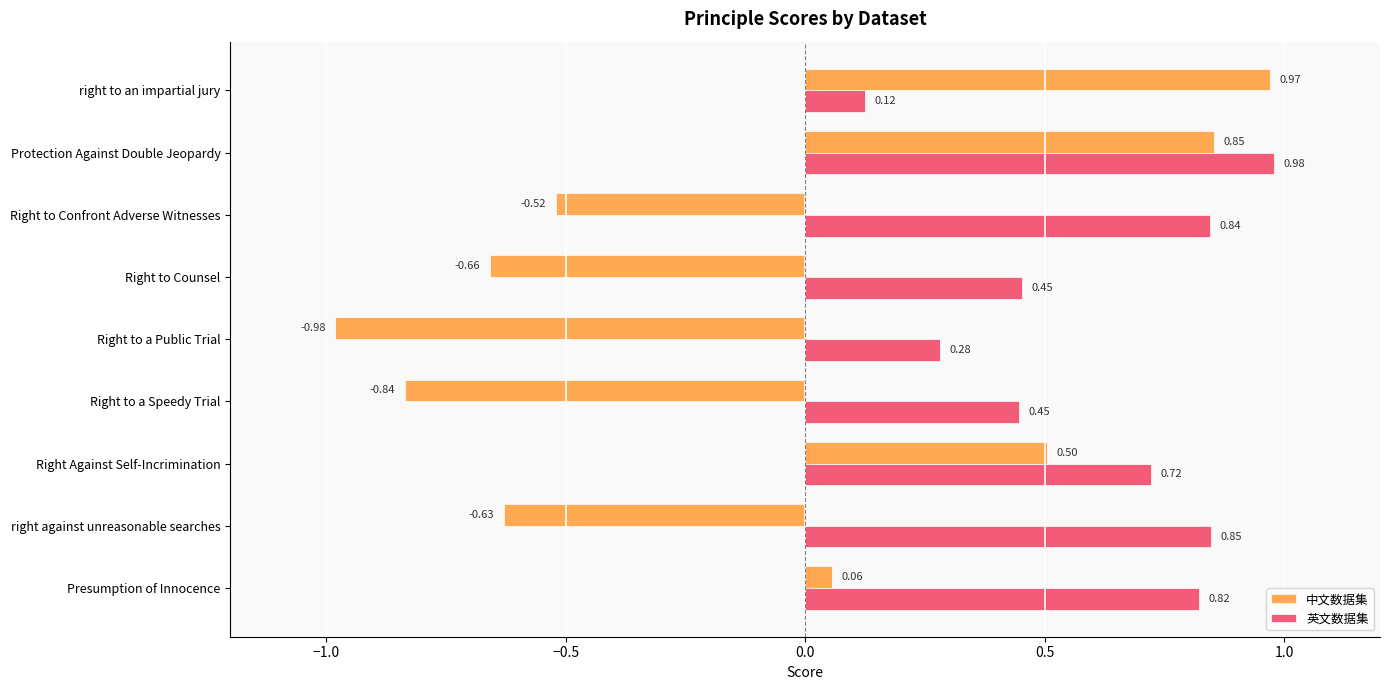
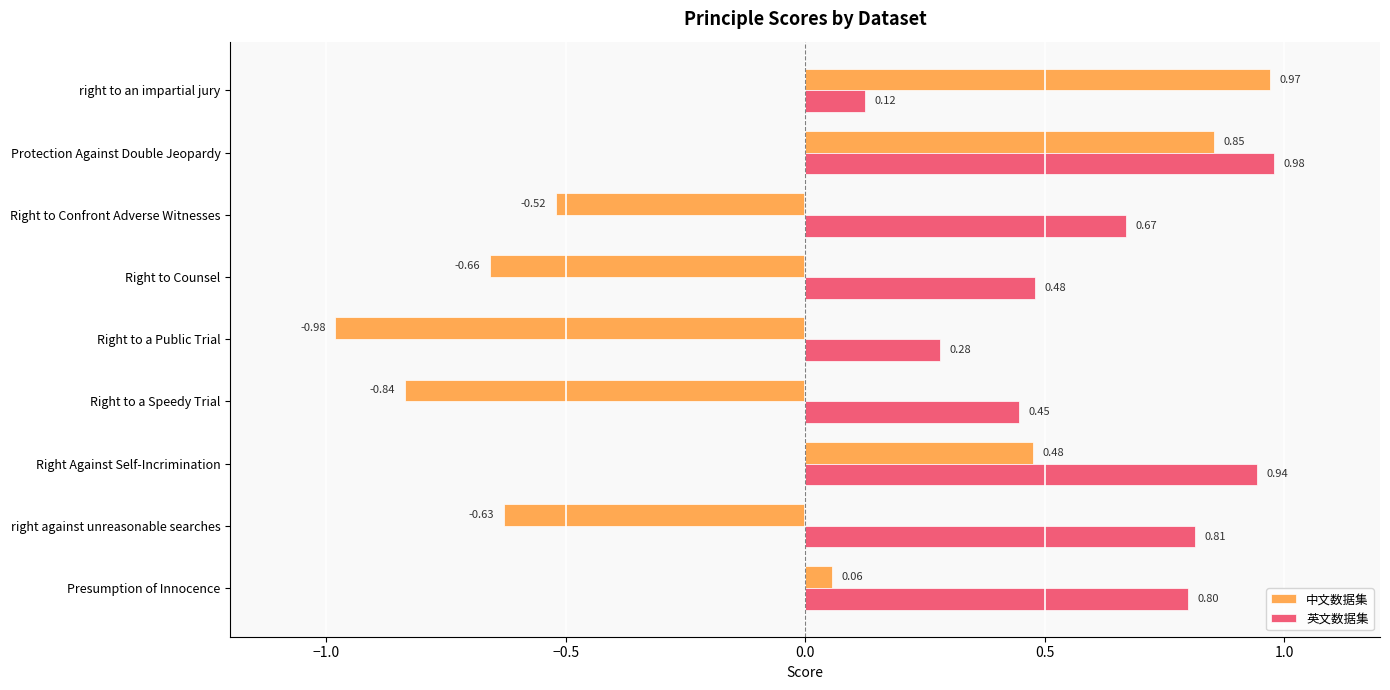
英文数据集, Right to Confront Adverse Witnesses: 0.84 -> 0.67
英文数据集, Right to Counsel: 0.45 -> 0.48
中文数据集, Right Against Self-Incrimination: 0.50 -> 0.48
英文数据集, Right Against Self-Incrimination: 0.72 -> 0.94
英文数据集, right against unreasonable searches: 0.85 -> 0.81
英文数据集, Presumption of Innocence: 0.82 -> 0.80
